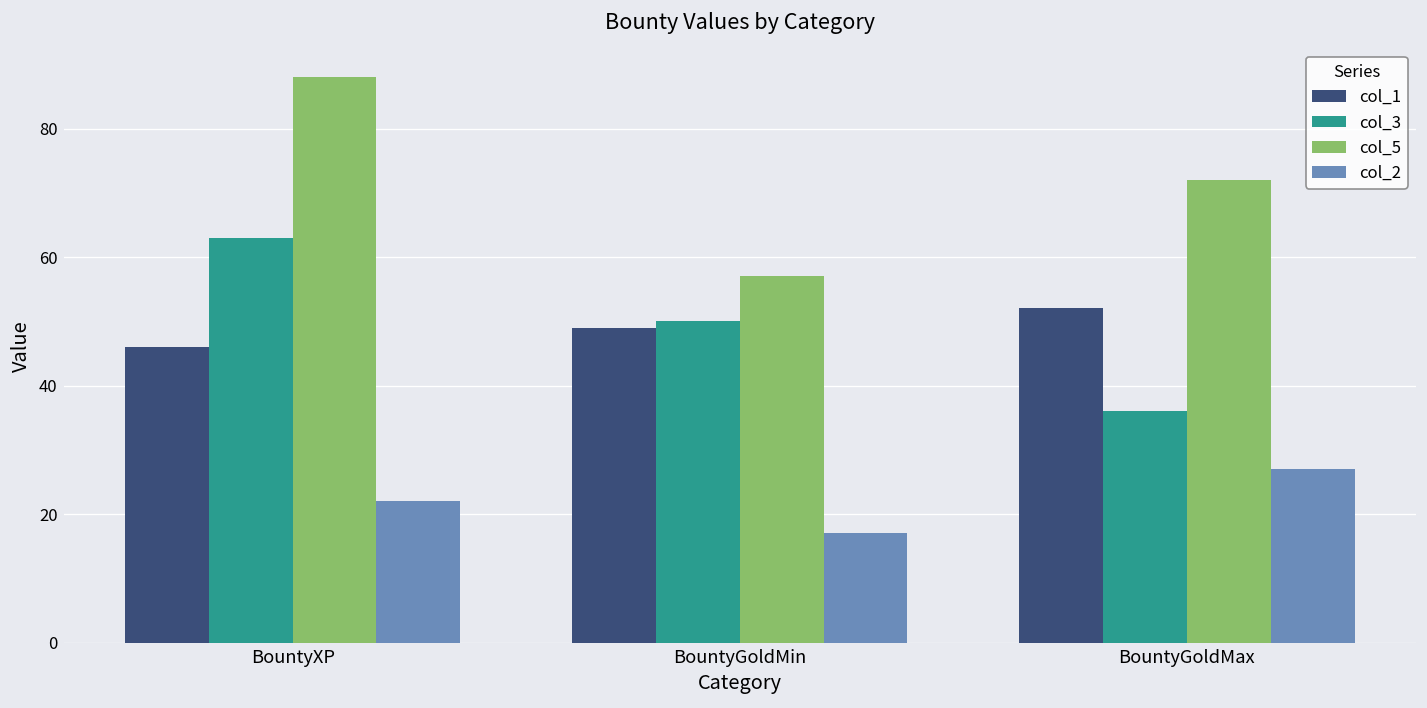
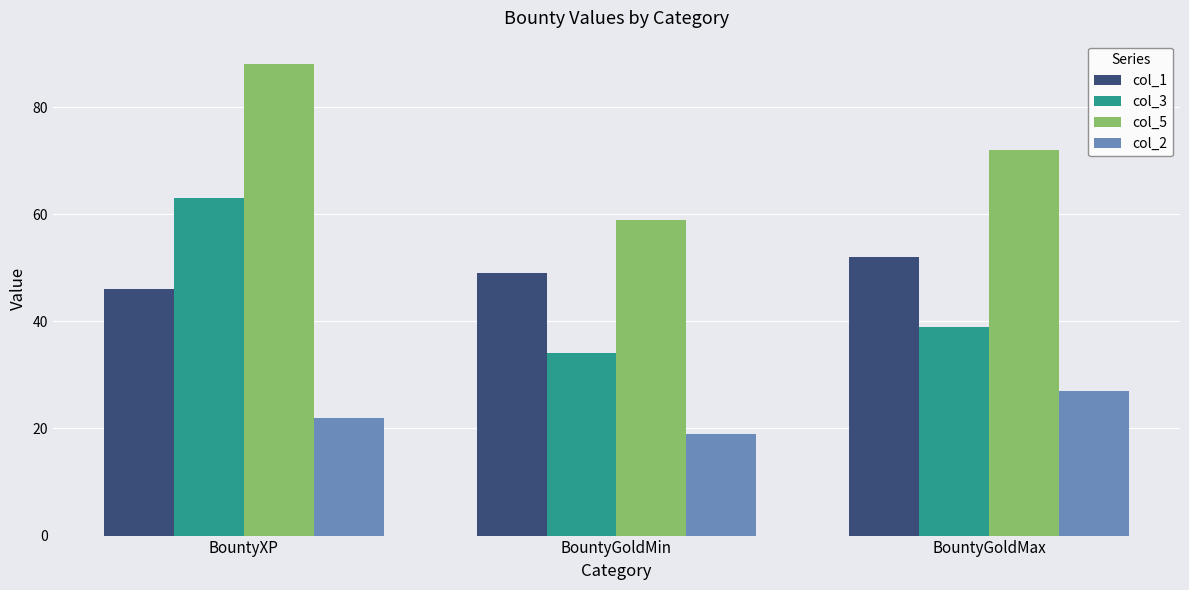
col_3, BountyGoldMin: 50 -> 34
col_5, BountyGoldMin: 57 -> 59
col_2, BountyGoldMin: 17 -> 19
col_3, BountyGoldMax: 36 -> 39
